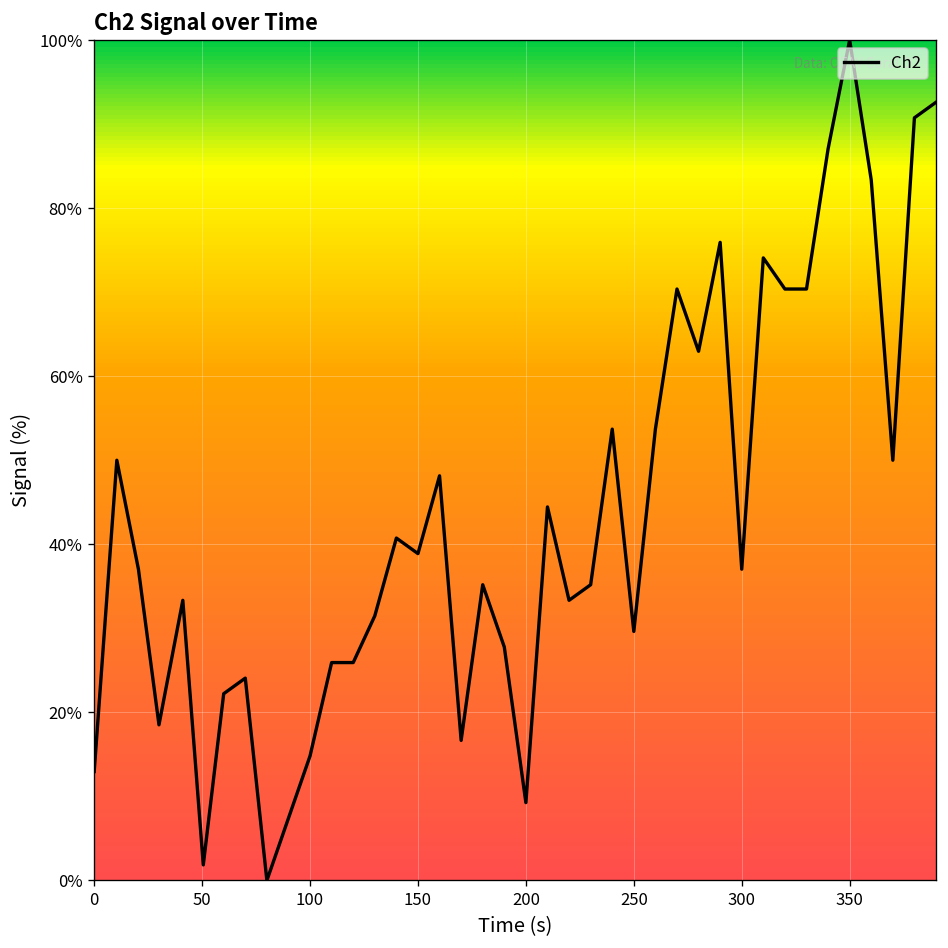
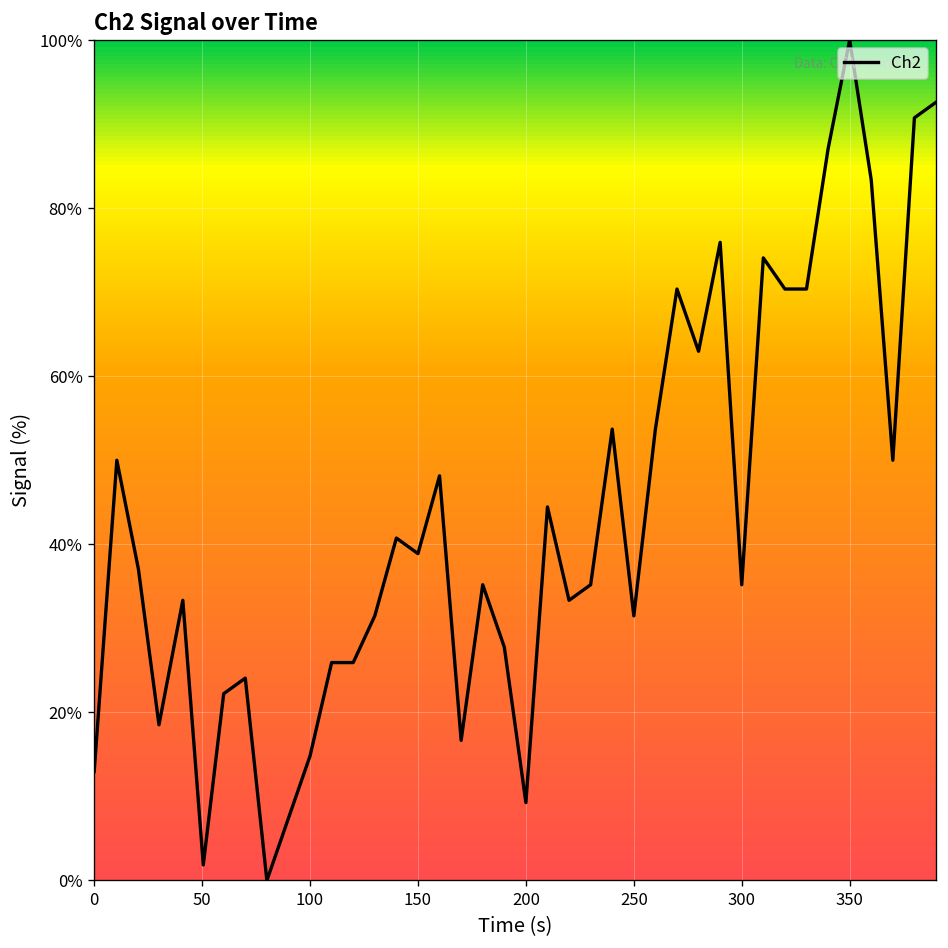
250: 30% -> 31%
300: 37% -> 35%
